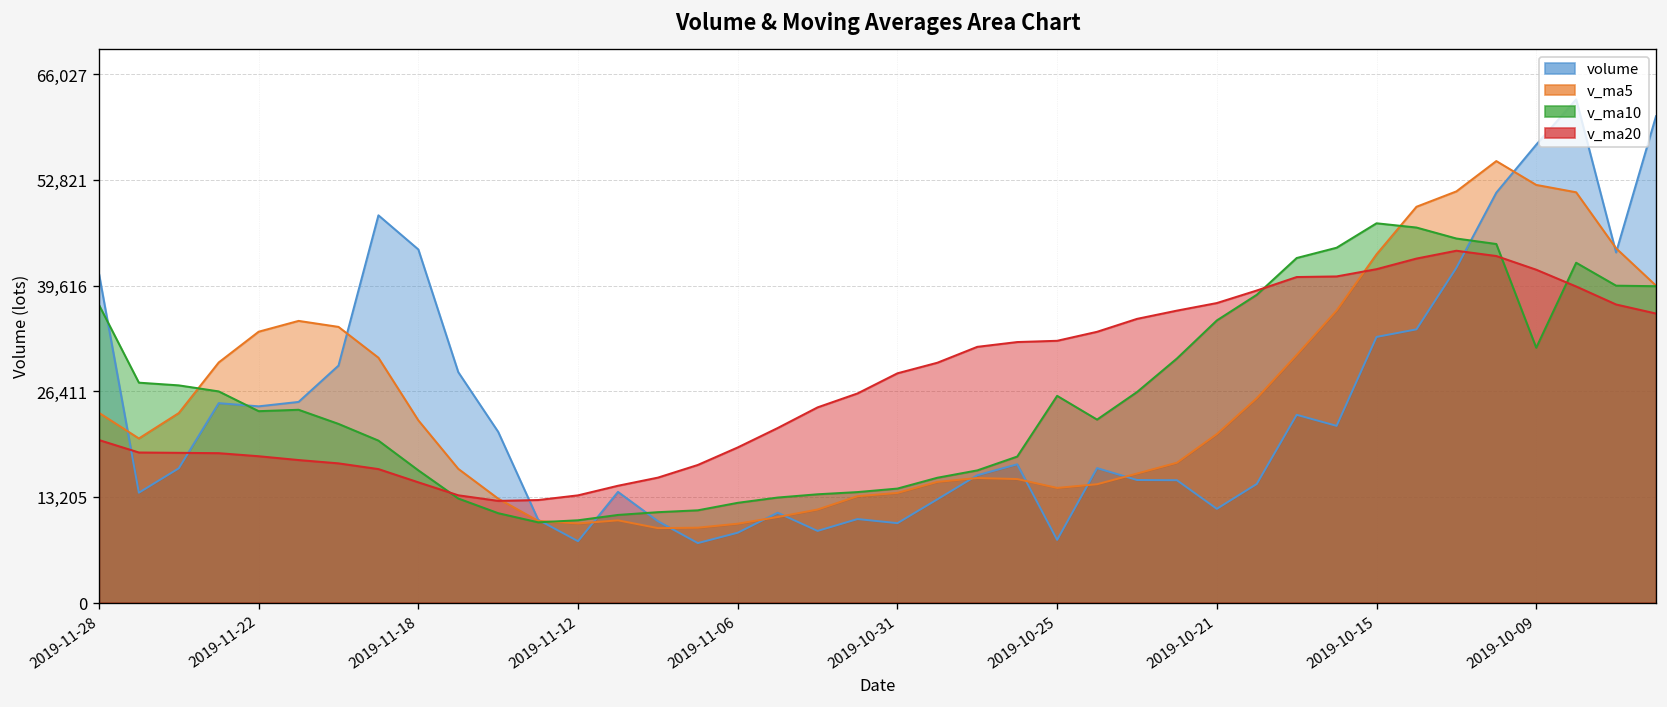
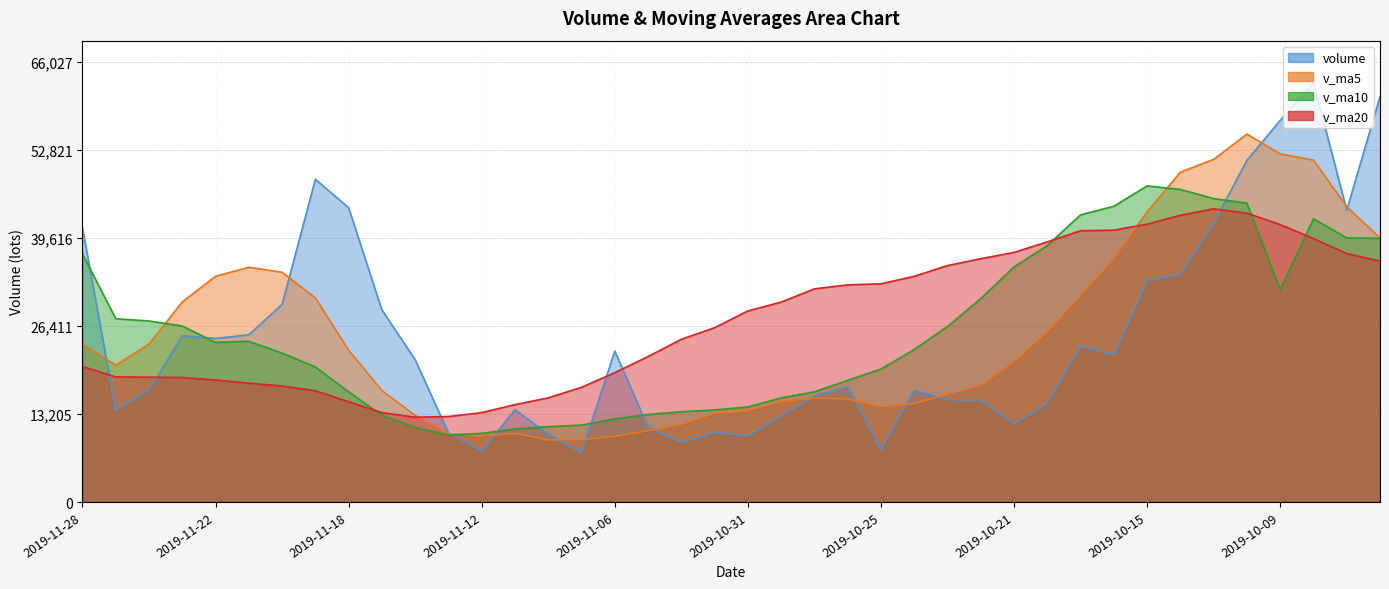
volume, 2019-11-06: 9,000 -> 23,000
v_ma10, 2019-10-25: 26,000 -> 20,000
